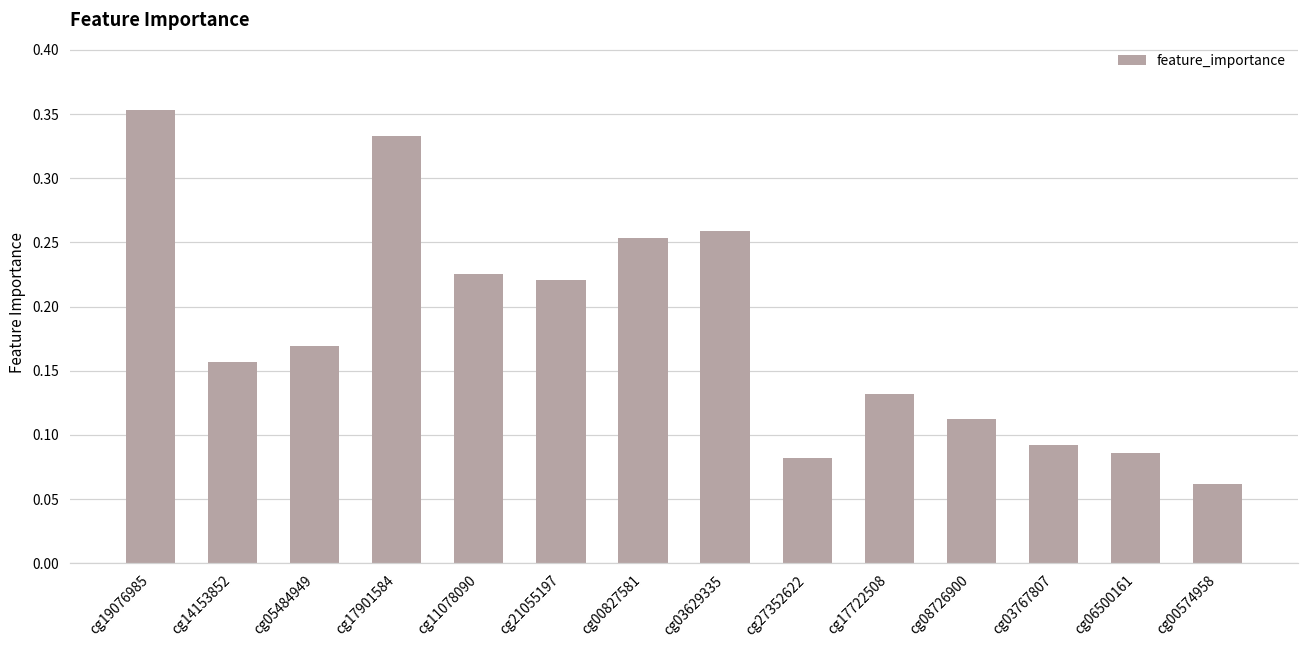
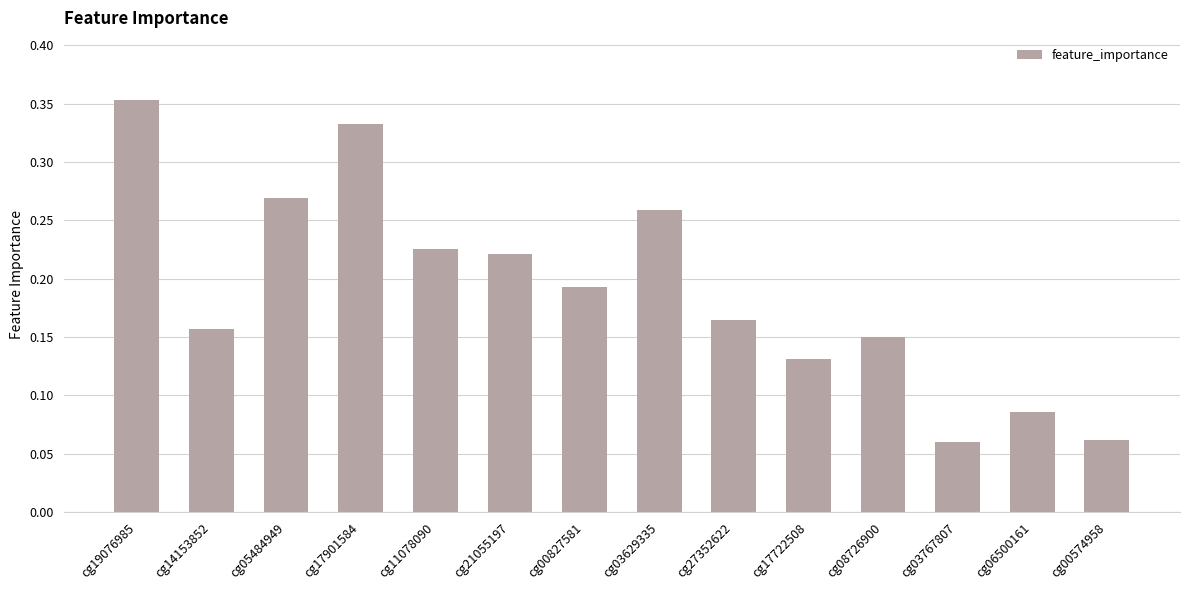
cg05484949: 0.170 -> 0.270
cg00827581: 0.254 -> 0.193
cg27352622: 0.082 -> 0.164
cg08726900: 0.113 -> 0.150
cg03767807: 0.092 -> 0.060
